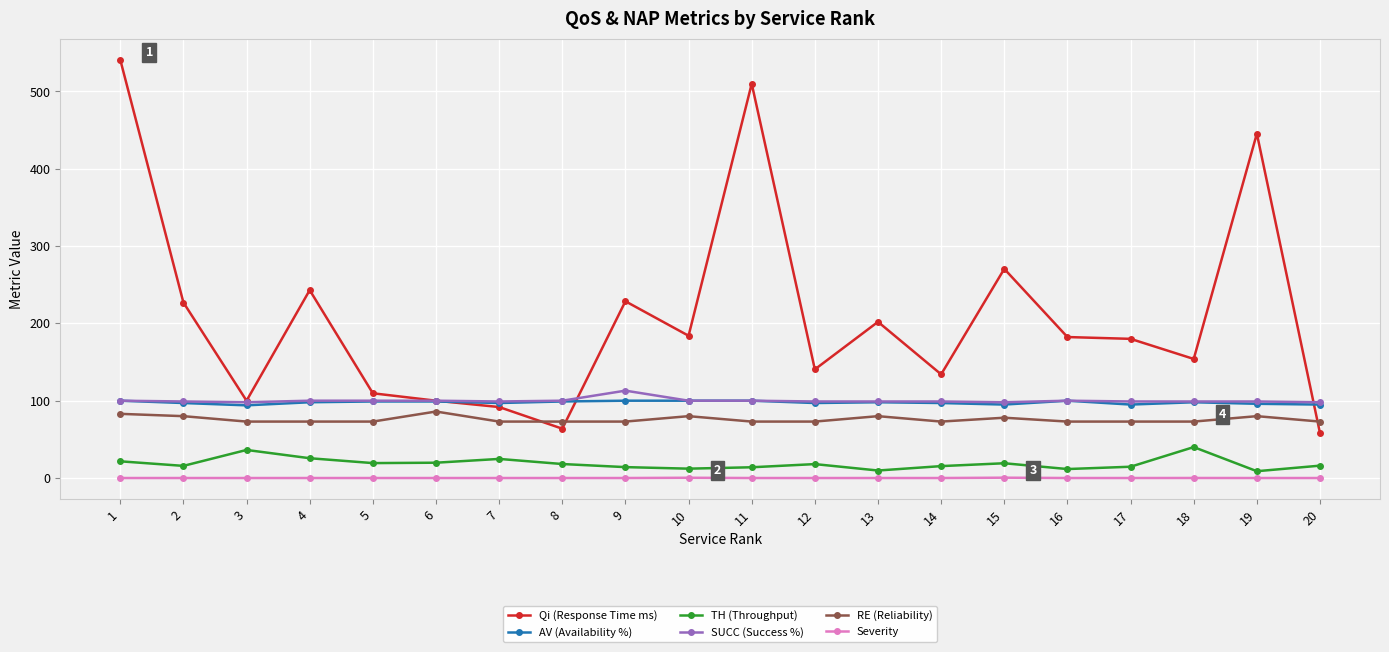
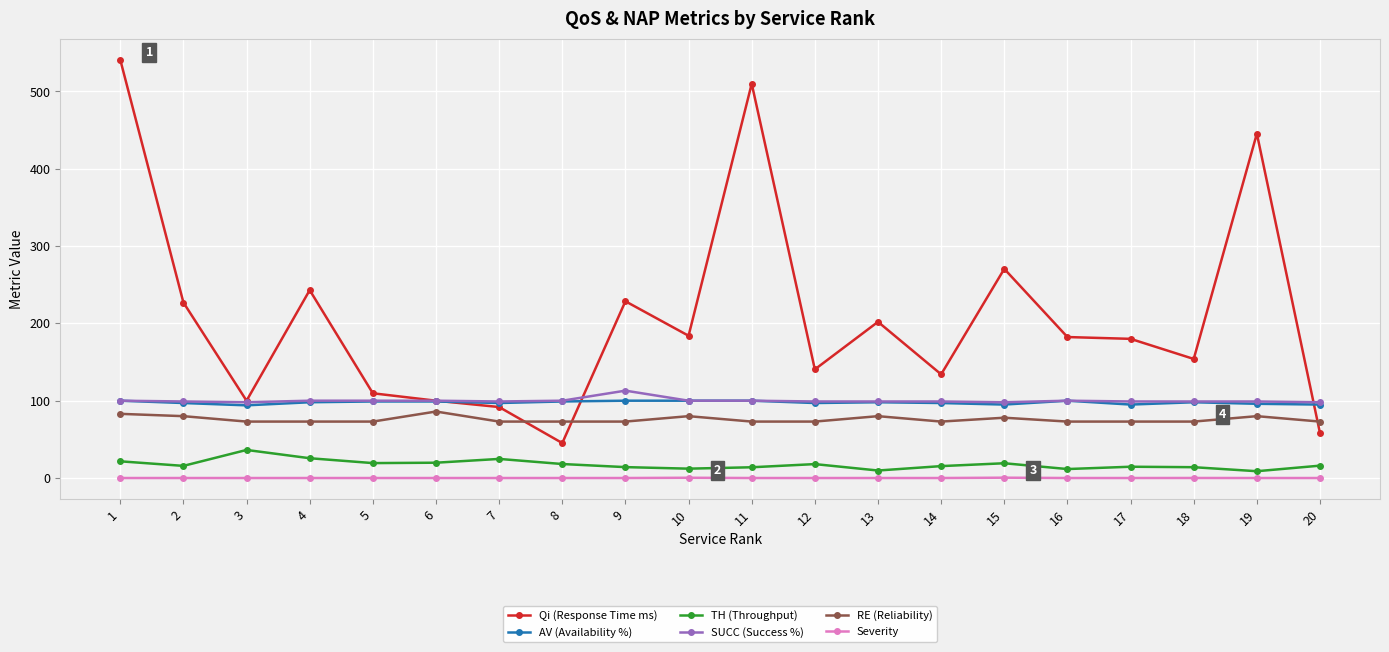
Qi (Response Time ms), 8: 60 -> 50
TH (Throughput), 18: 40 -> 10
